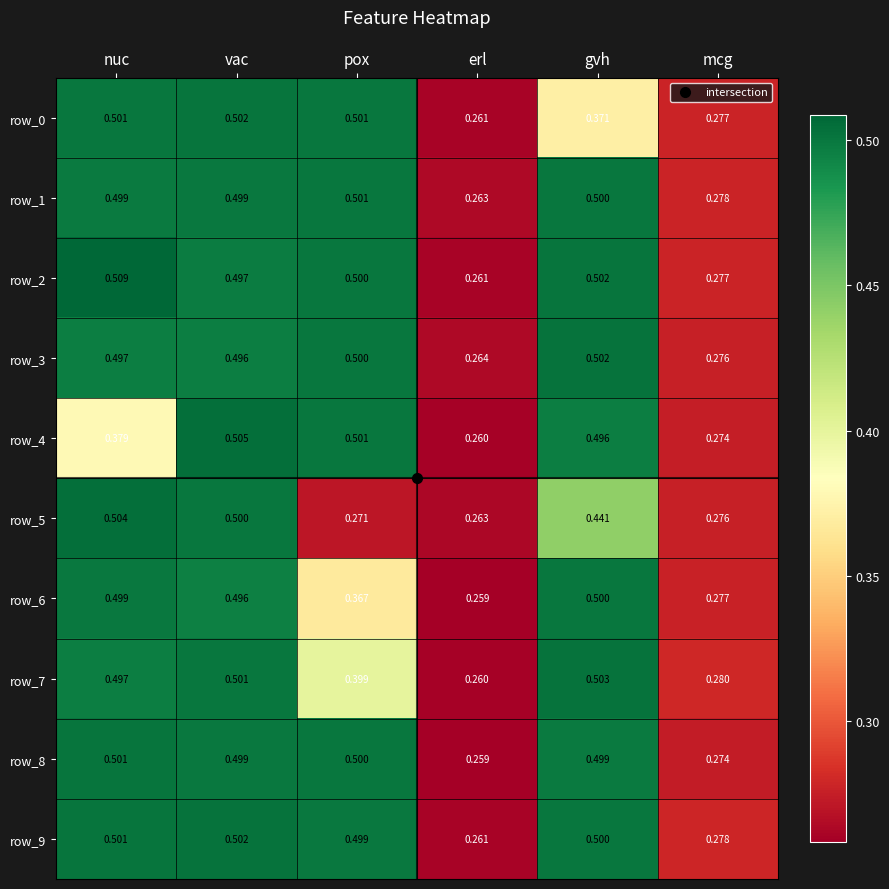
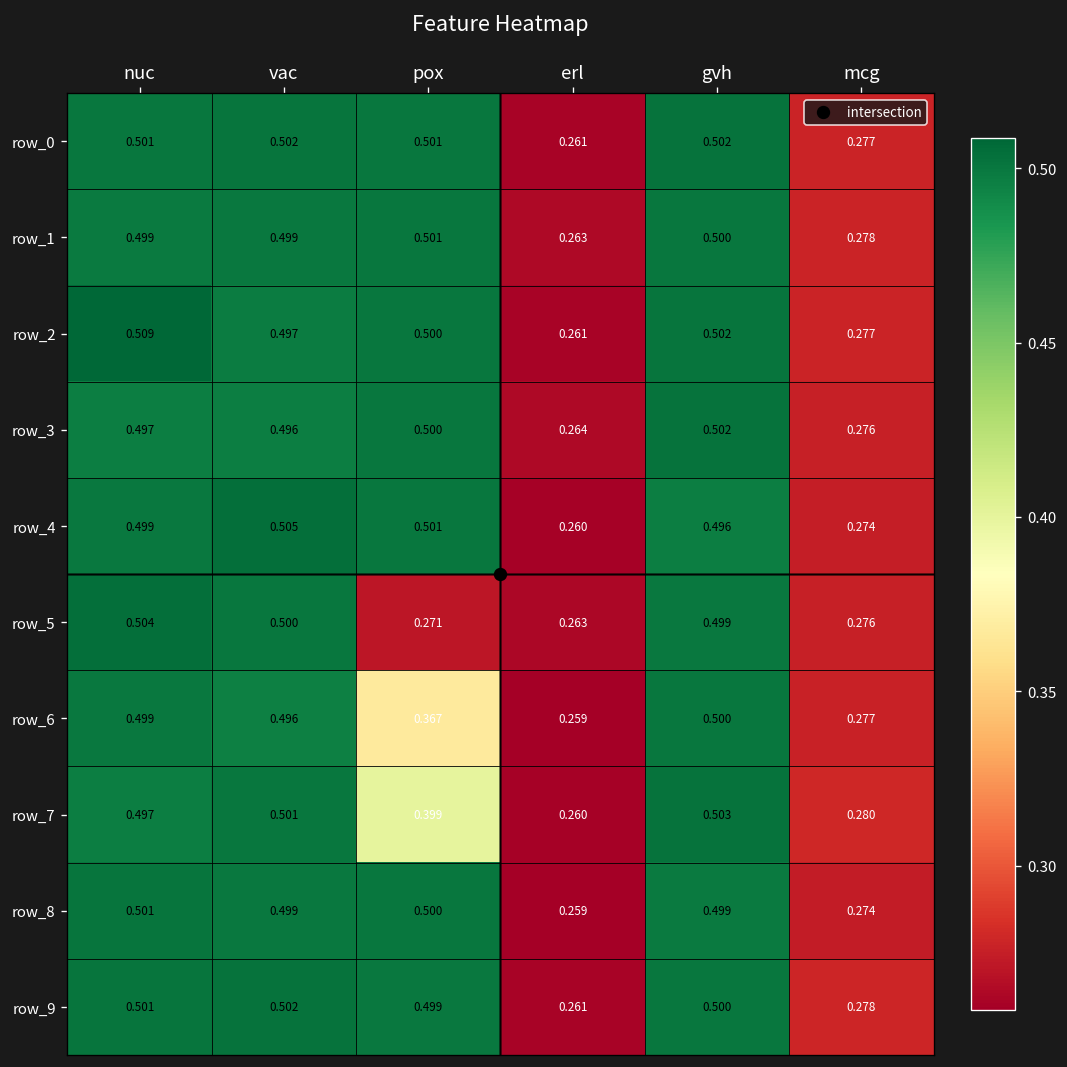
row_0, gvh: 0.371 -> 0.502
row_4, nuc: 0.379 -> 0.499
row_5, gvh: 0.441 -> 0.499
